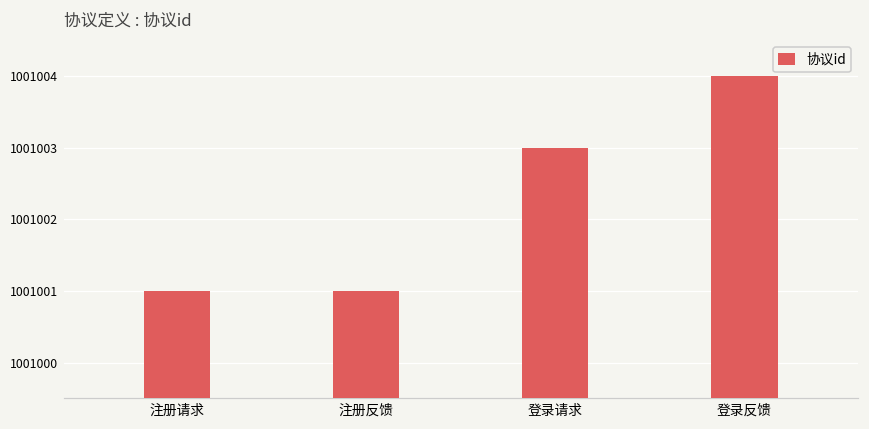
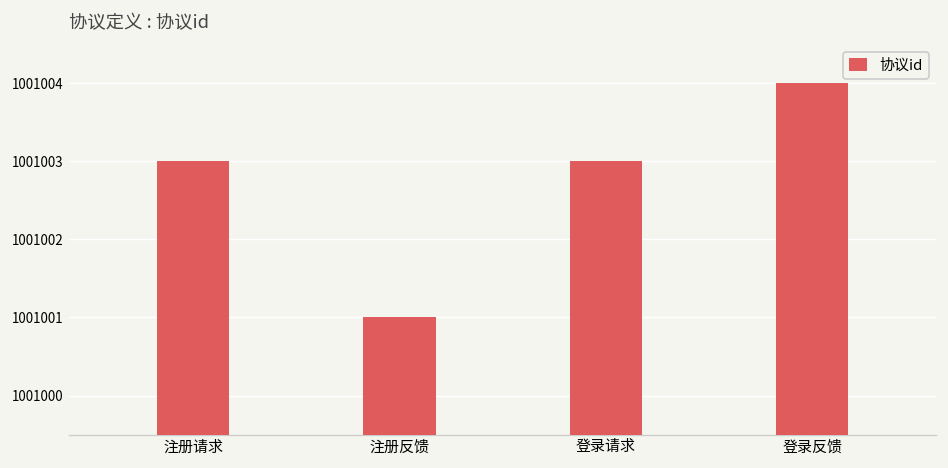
注册请求: 1001001 -> 1001003
